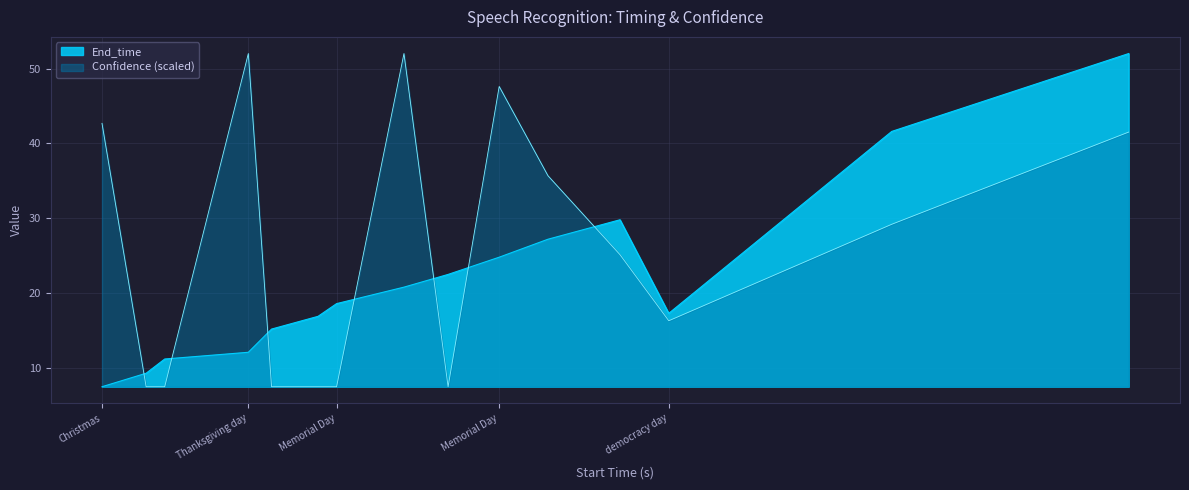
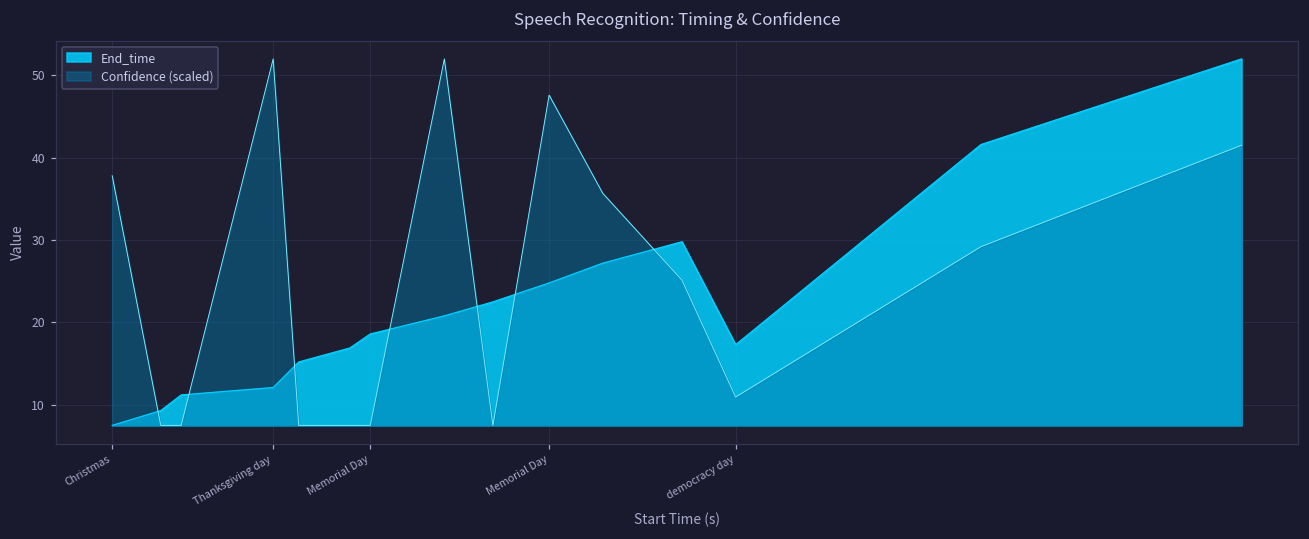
Confidence (scaled), Christmas: 43 -> 38
Confidence (scaled), democracy day: 16 -> 11
